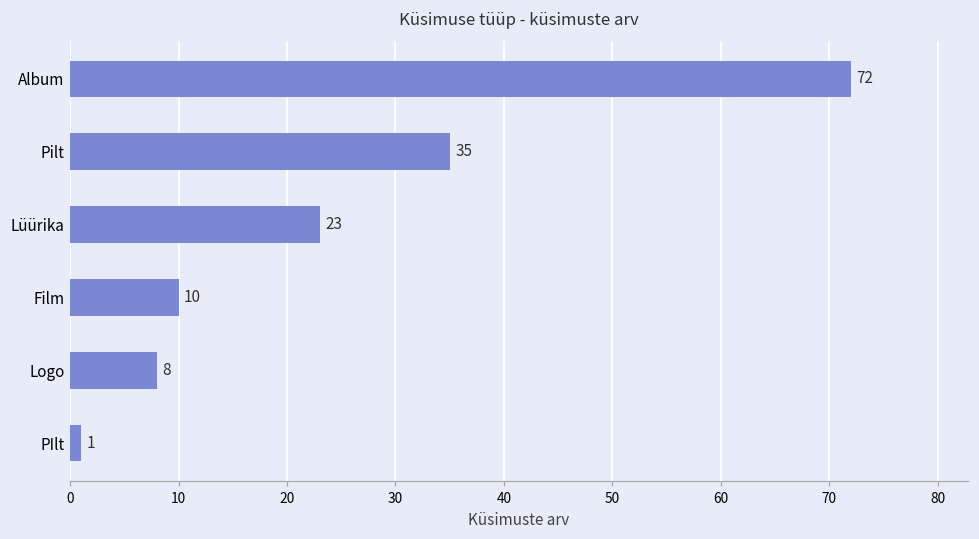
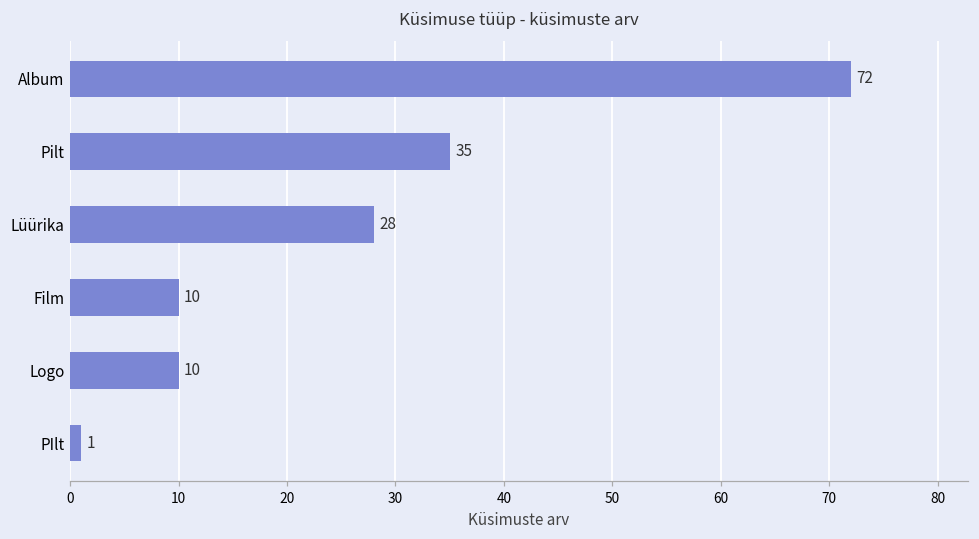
Lüürika: 23 -> 28
Logo: 8 -> 10
